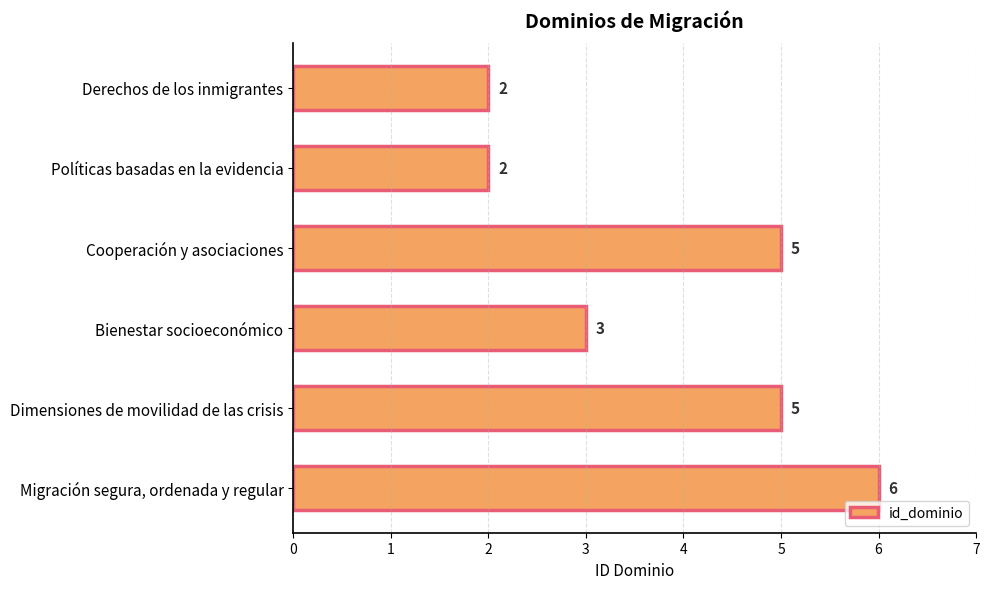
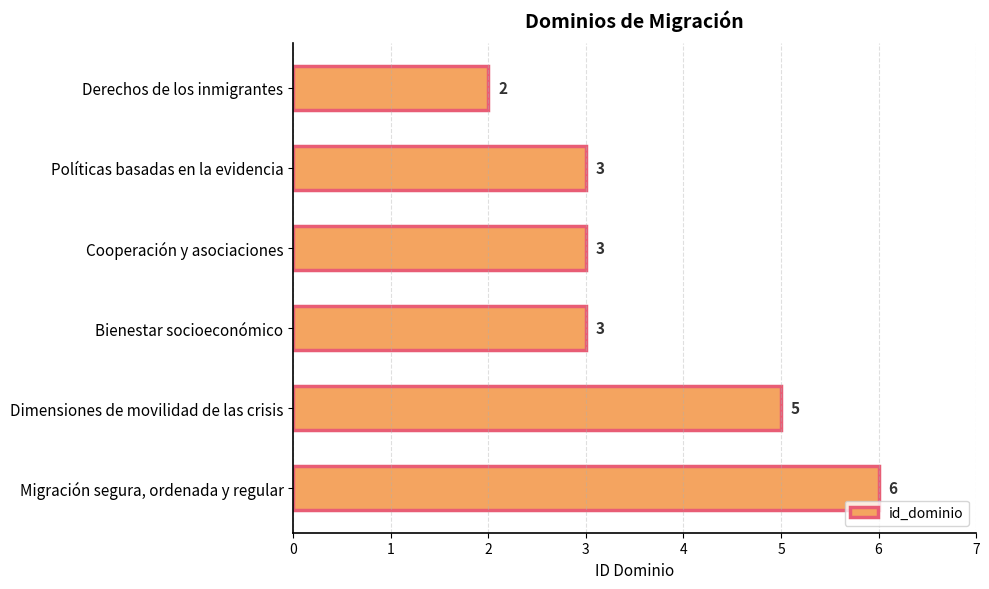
Políticas basadas en la evidencia: 2 -> 3
Cooperación y asociaciones: 5 -> 3
